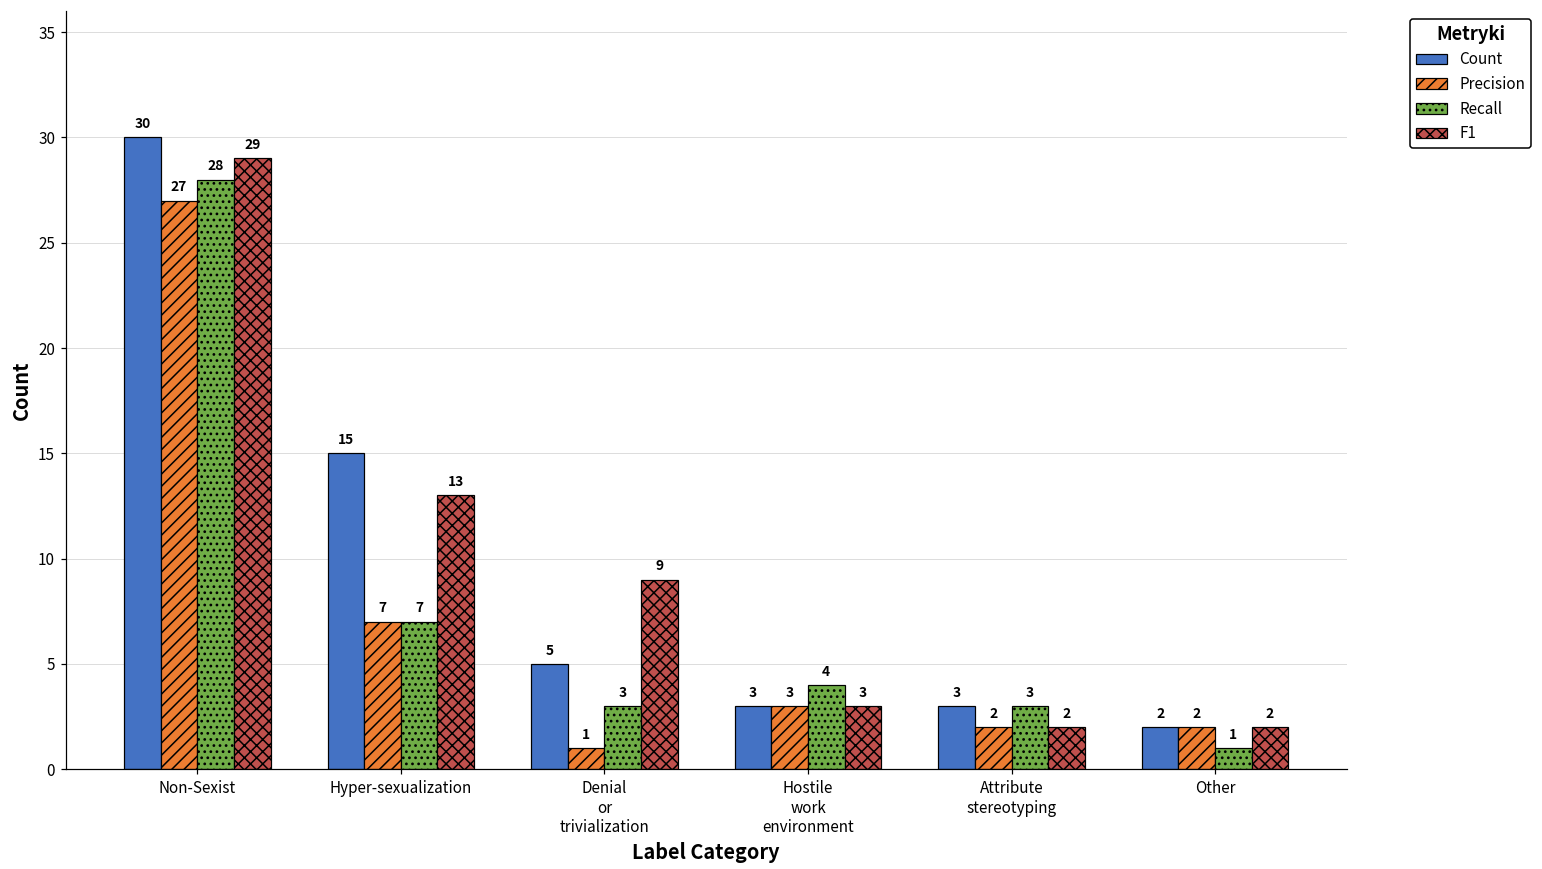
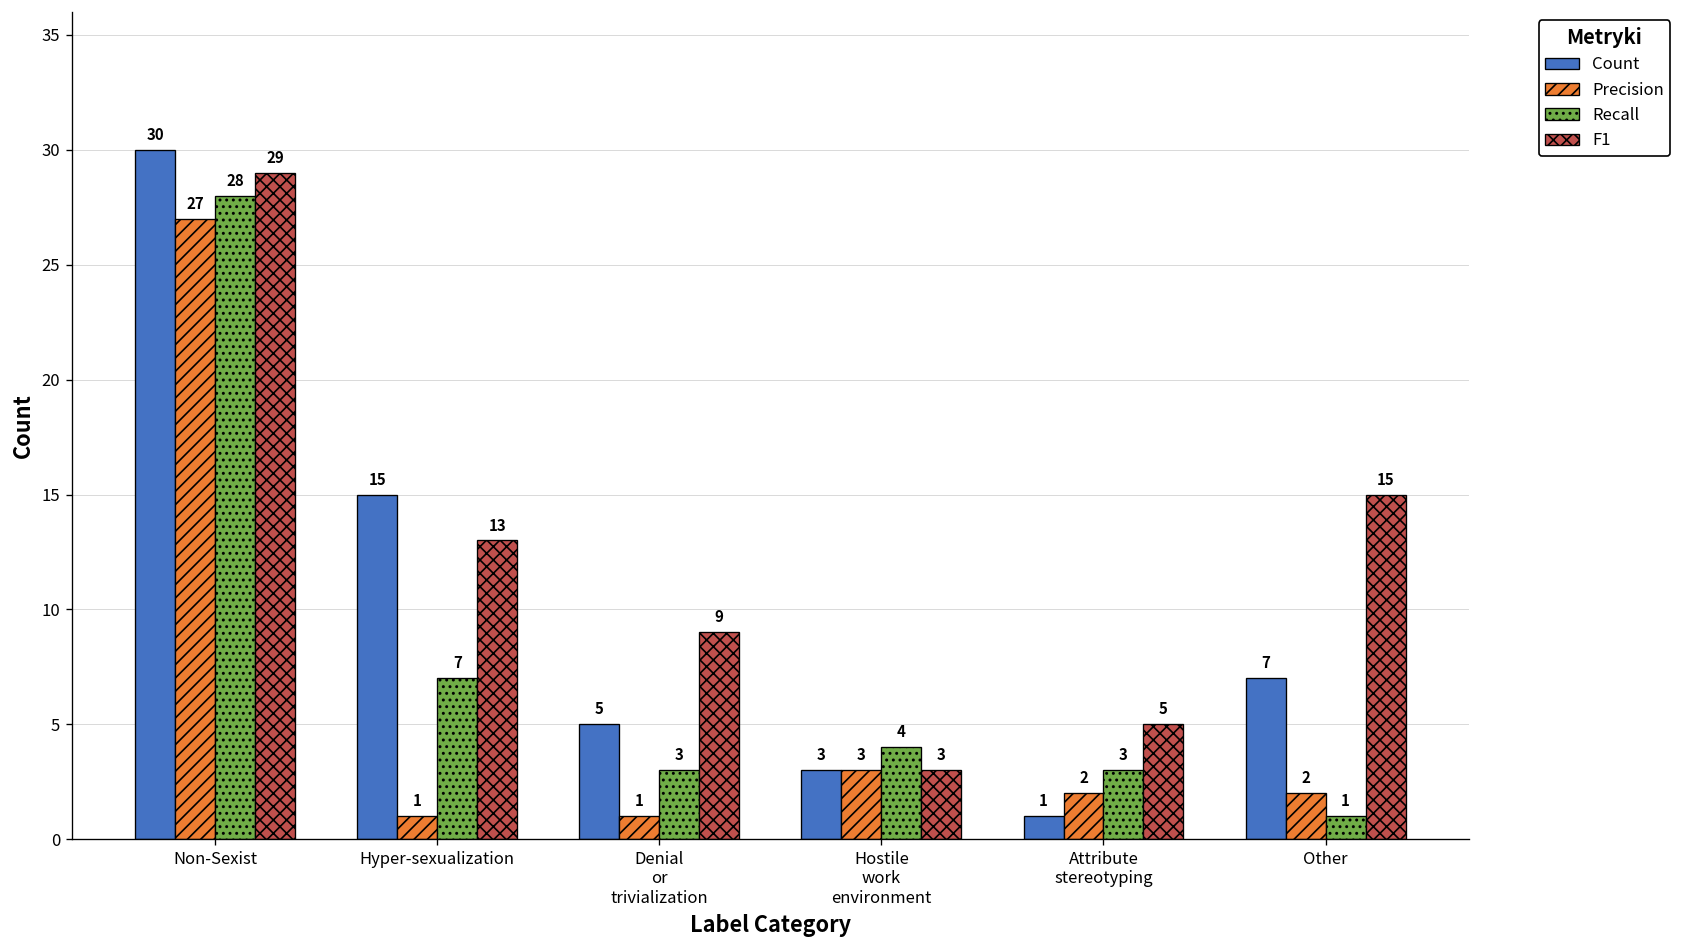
Precision, Hyper-sexualization: 7 -> 1
Count, Attribute stereotyping: 3 -> 1
F1, Attribute stereotyping: 2 -> 5
Count, Other: 2 -> 7
F1, Other: 2 -> 15
